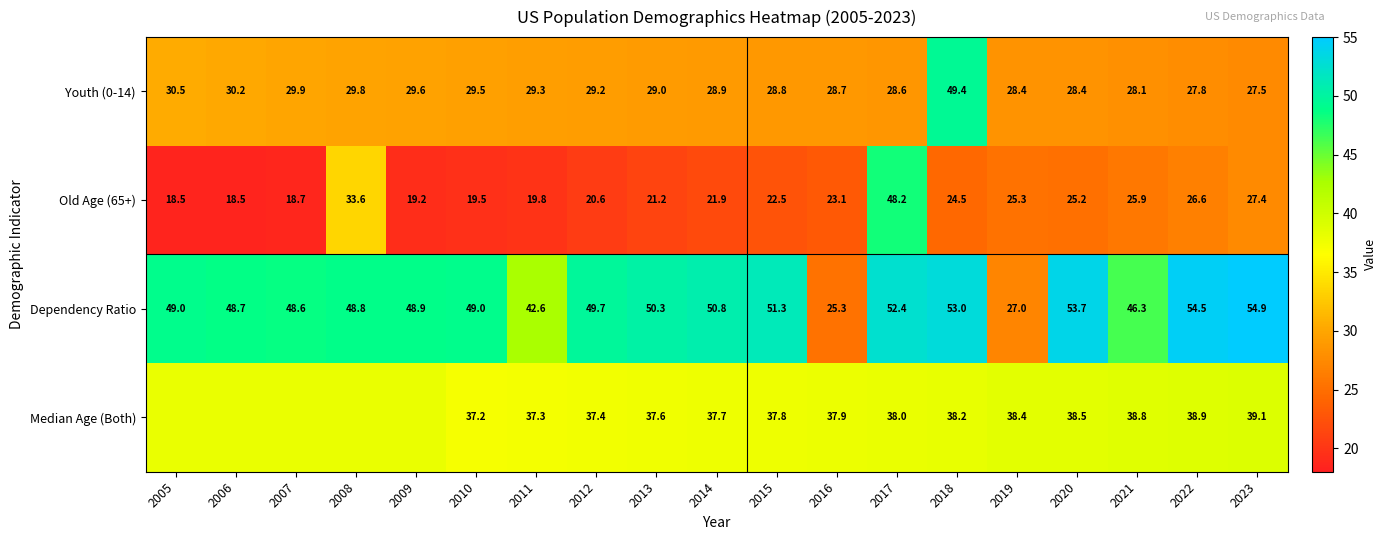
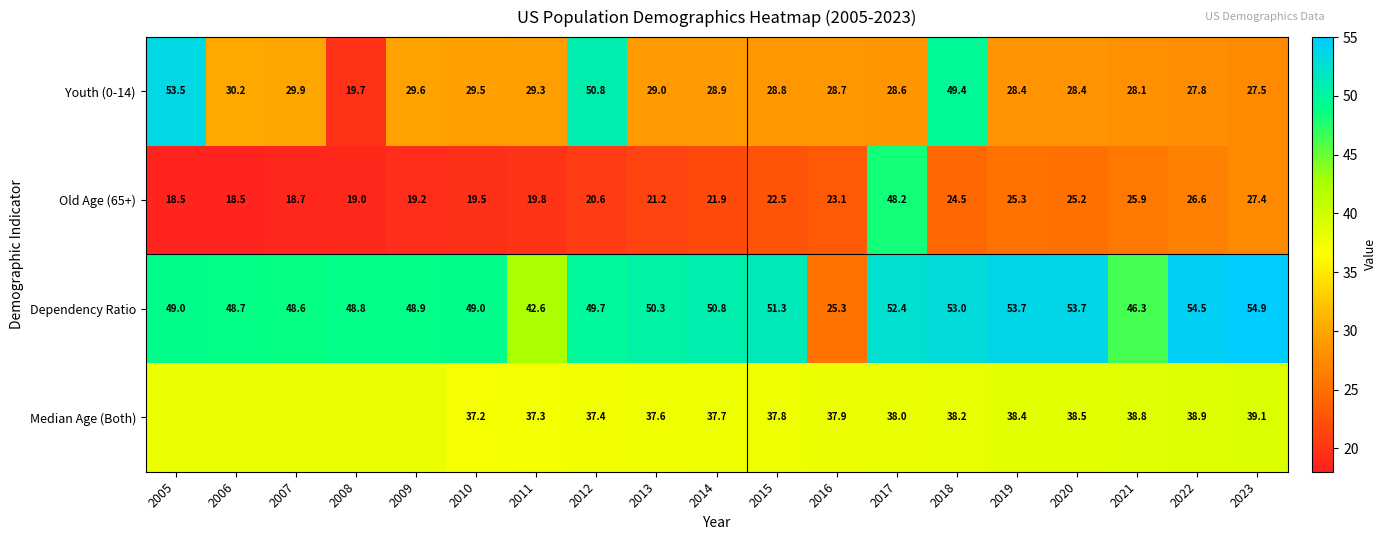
Youth (0-14), 2005: 30.5 -> 53.5
Youth (0-14), 2008: 29.8 -> 19.7
Youth (0-14), 2012: 29.2 -> 50.8
Old Age (65+), 2008: 33.6 -> 19.0
Dependency Ratio, 2019: 27.0 -> 53.7
